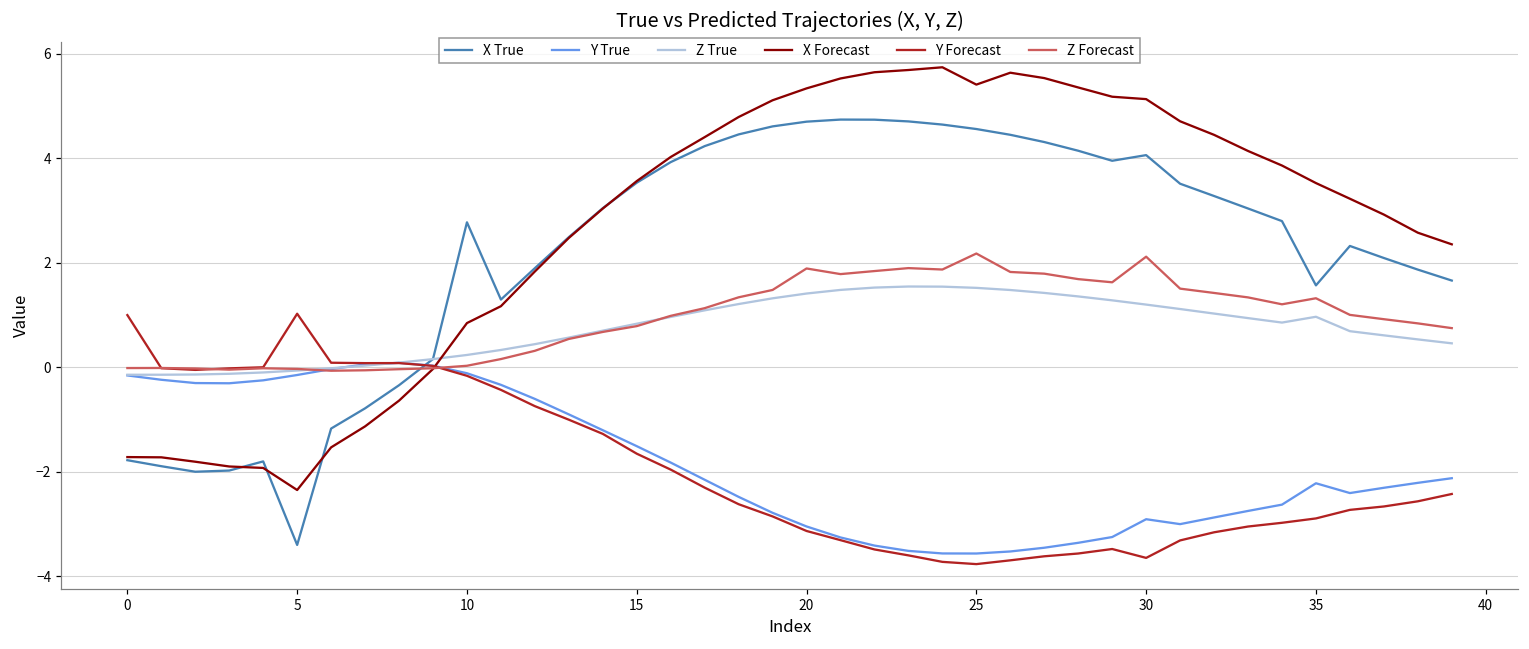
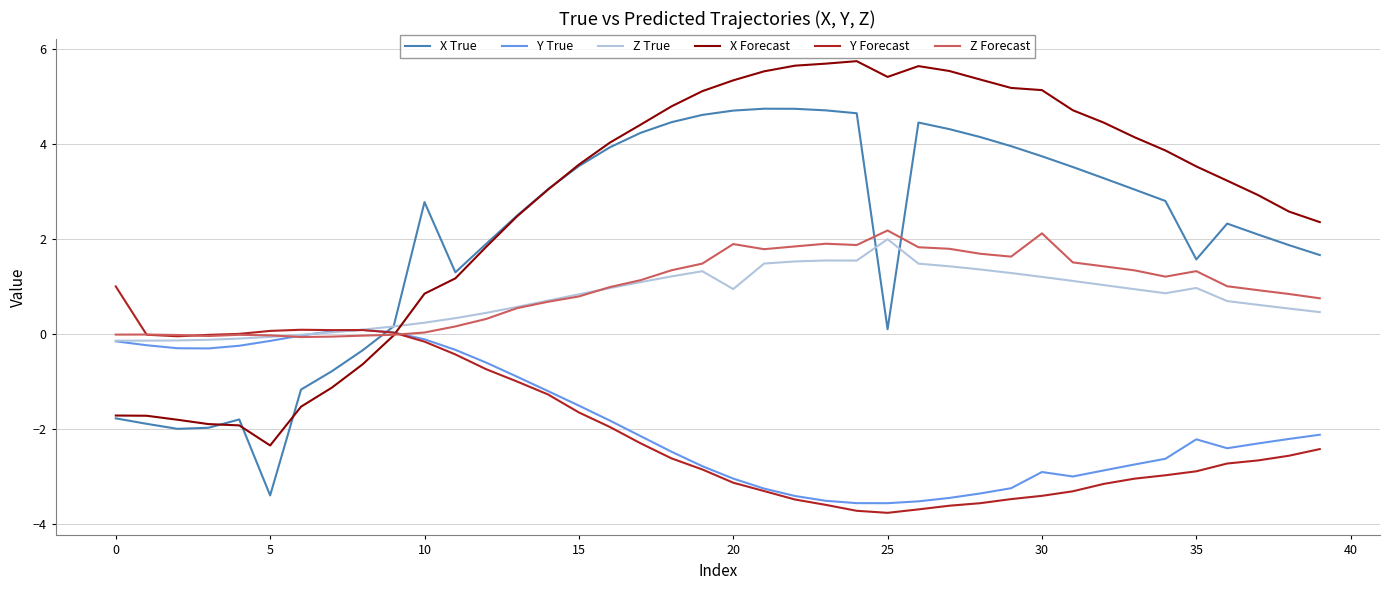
Y Forecast, 5: 1.0 -> 0.1
Z True, 20: 1.4 -> 0.9
X True, 25: 4.6 -> 0.1
Z True, 25: 1.5 -> 2.0
X True, 30: 4.1 -> 3.7
Y Forecast, 30: -3.6 -> -3.4
